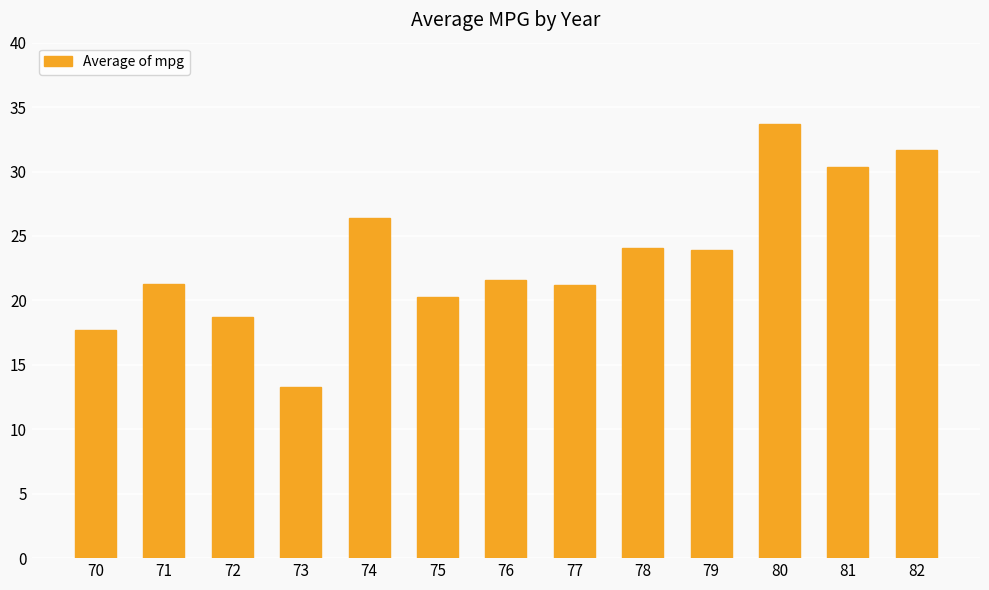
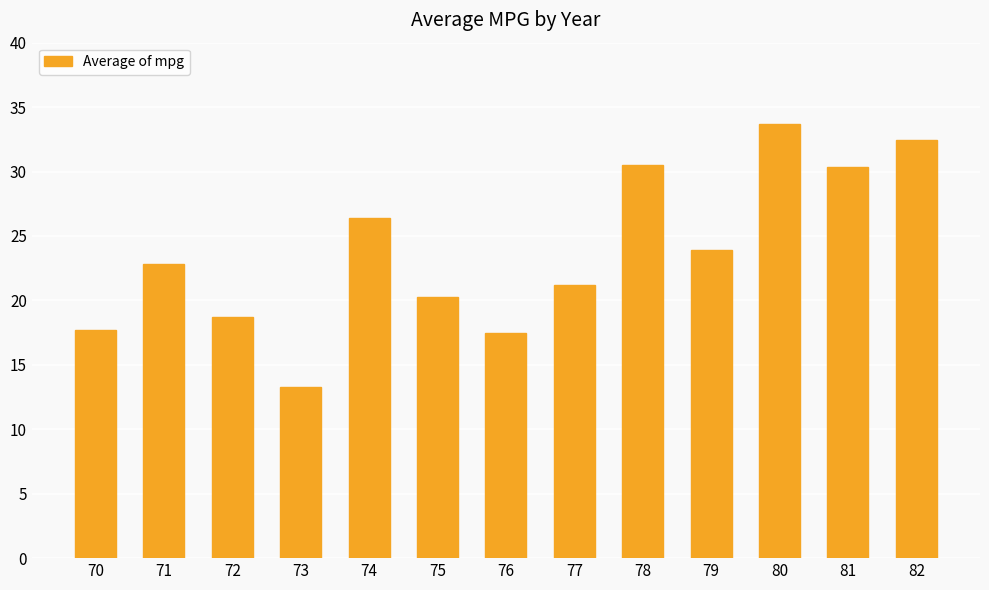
71: 21.3 -> 22.8
76: 21.6 -> 17.4
78: 24.1 -> 30.5
82: 31.7 -> 32.5
